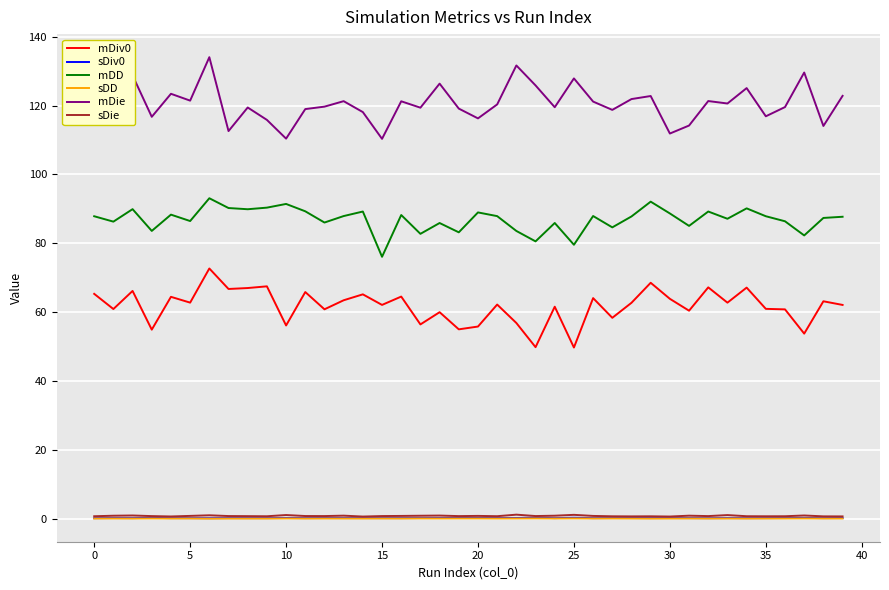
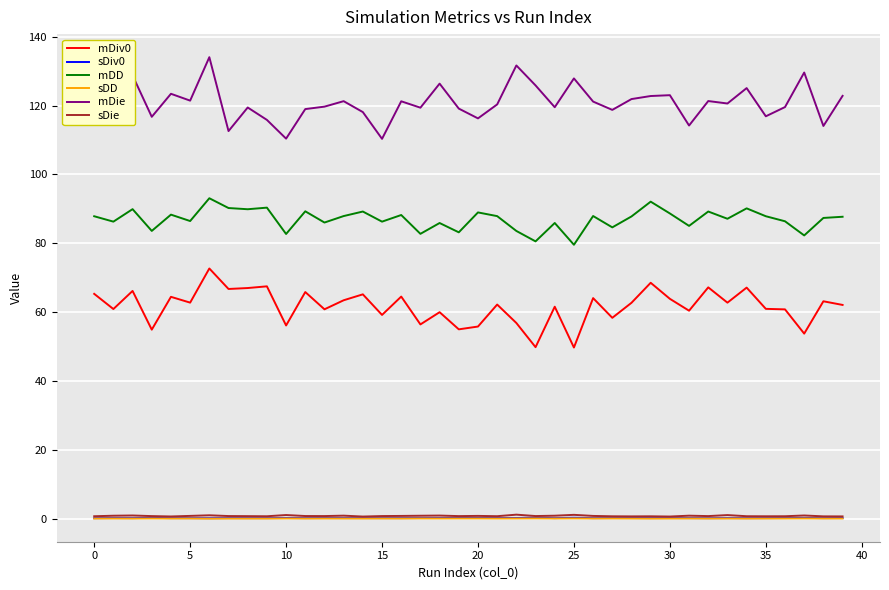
mDD, 10: 91 -> 83
mDiv0, 15: 62 -> 59
mDD, 15: 76 -> 86
mDie, 30: 112 -> 123
